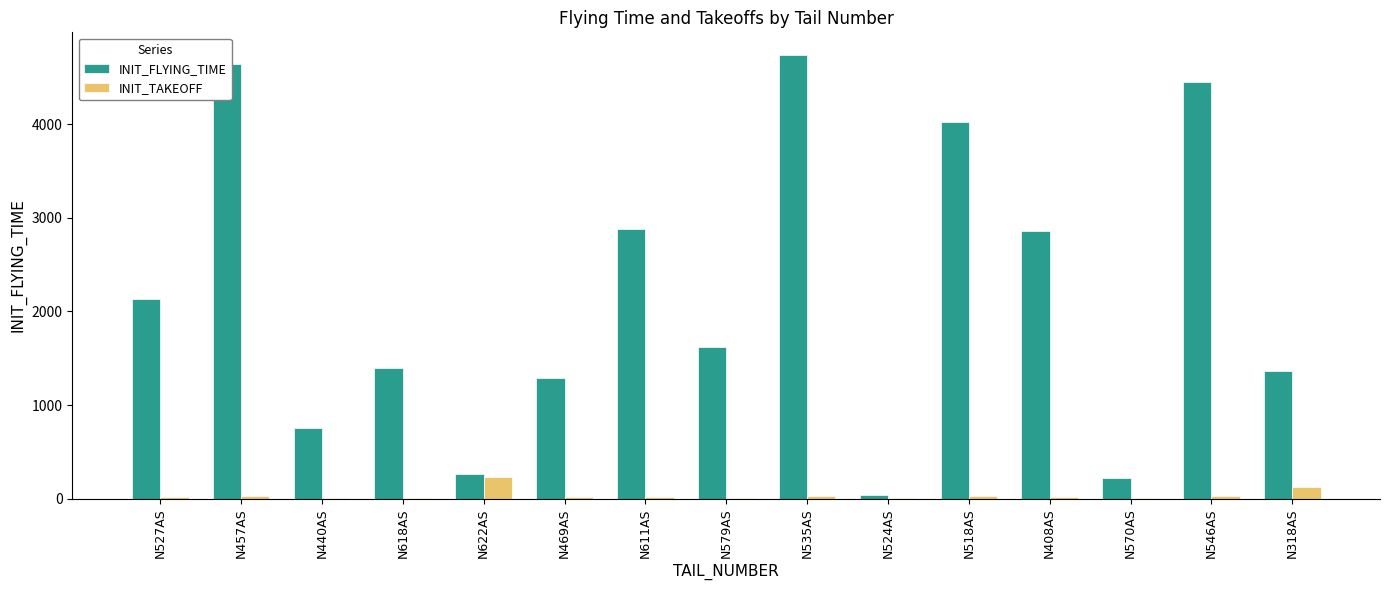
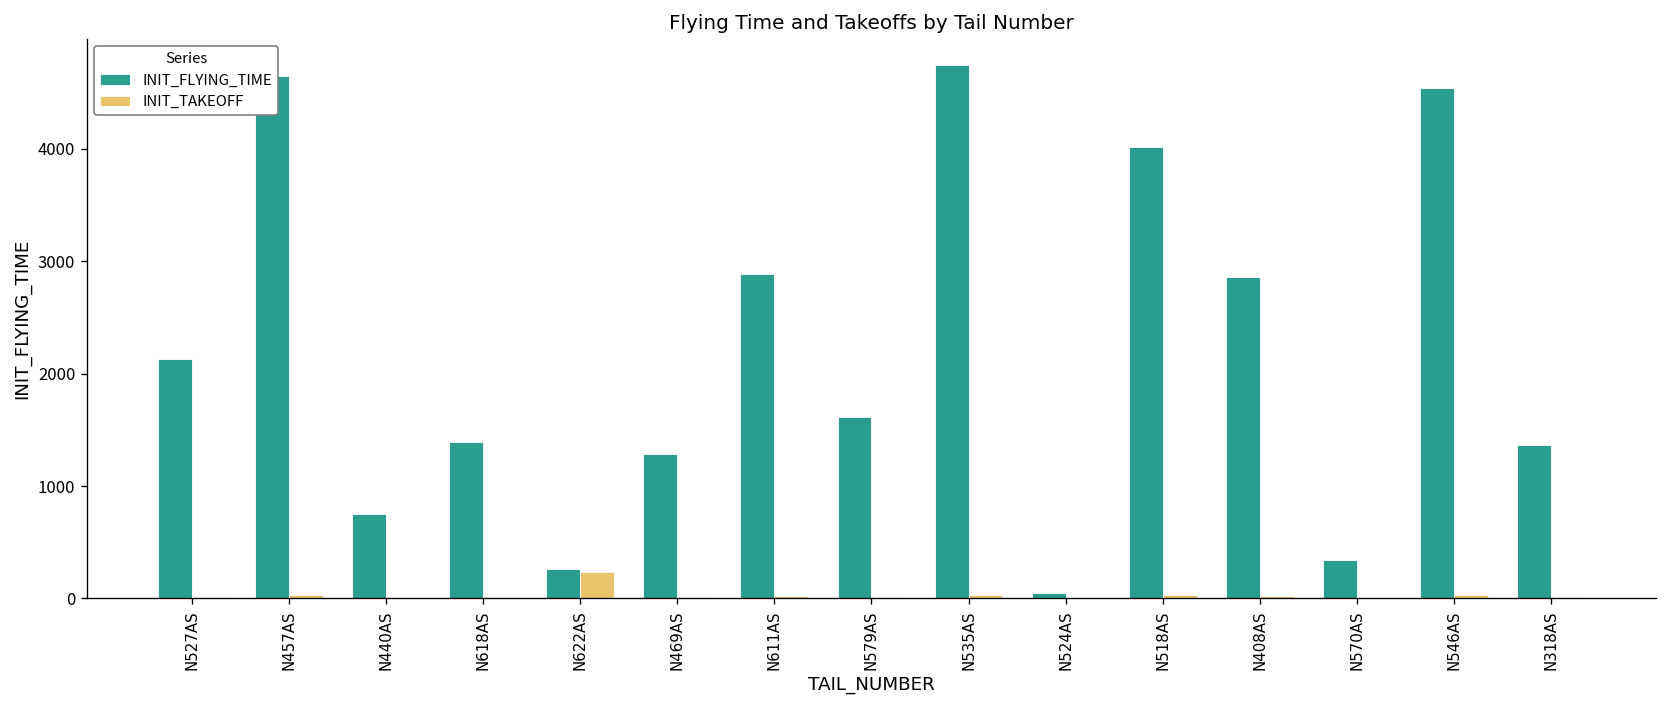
INIT_FLYING_TIME, N570AS: 200 -> 300
INIT_FLYING_TIME, N546AS: 4450 -> 4550
INIT_TAKEOFF, N318AS: 100 -> 0
